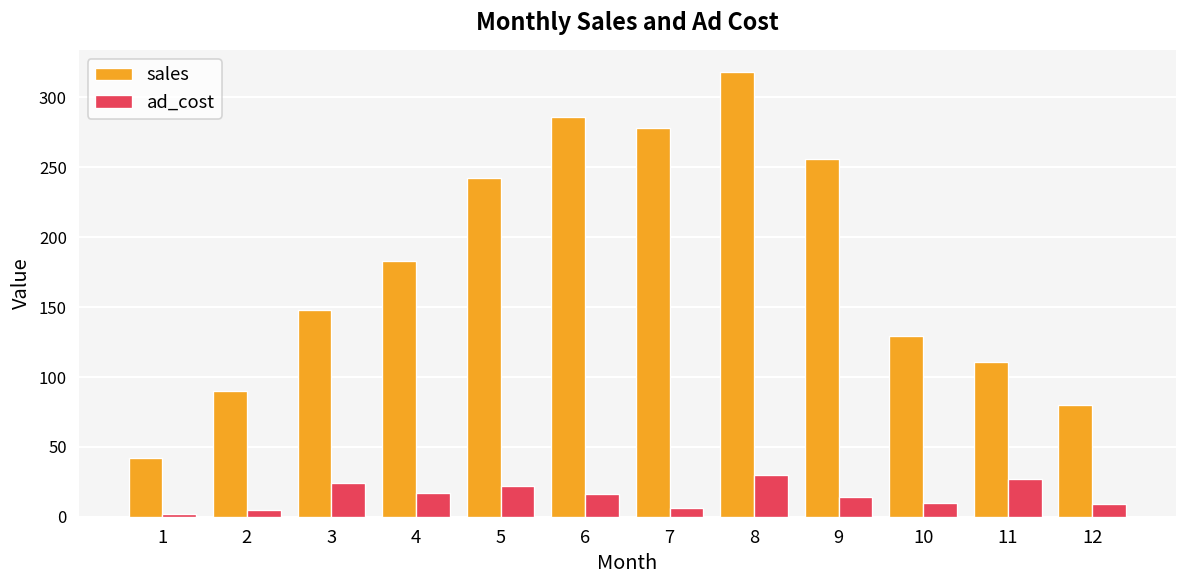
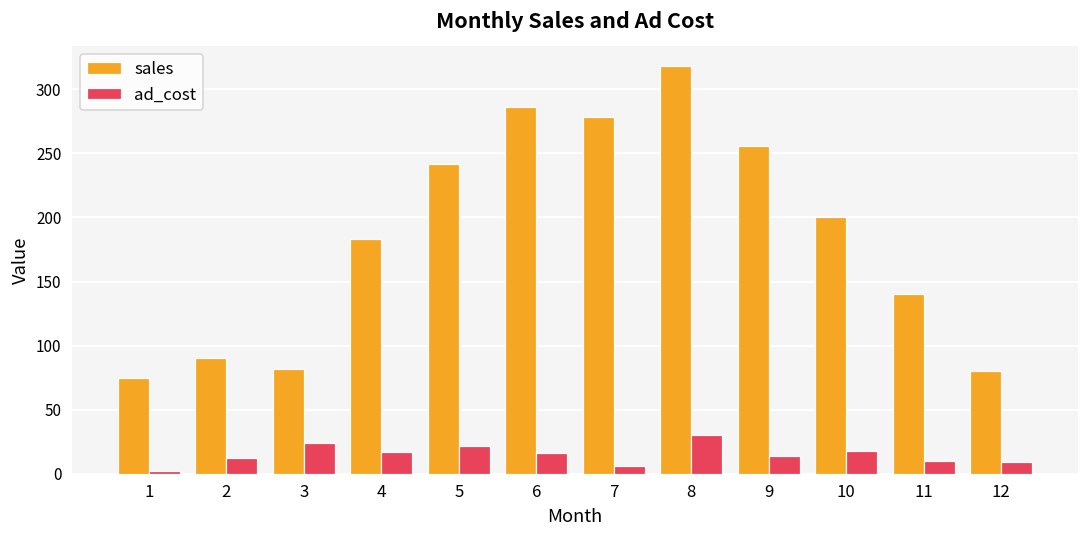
sales, 1: 42 -> 75
ad_cost, 2: 5 -> 12
sales, 3: 148 -> 82
sales, 10: 129 -> 200
ad_cost, 10: 10 -> 18
sales, 11: 111 -> 140
ad_cost, 11: 27 -> 10
